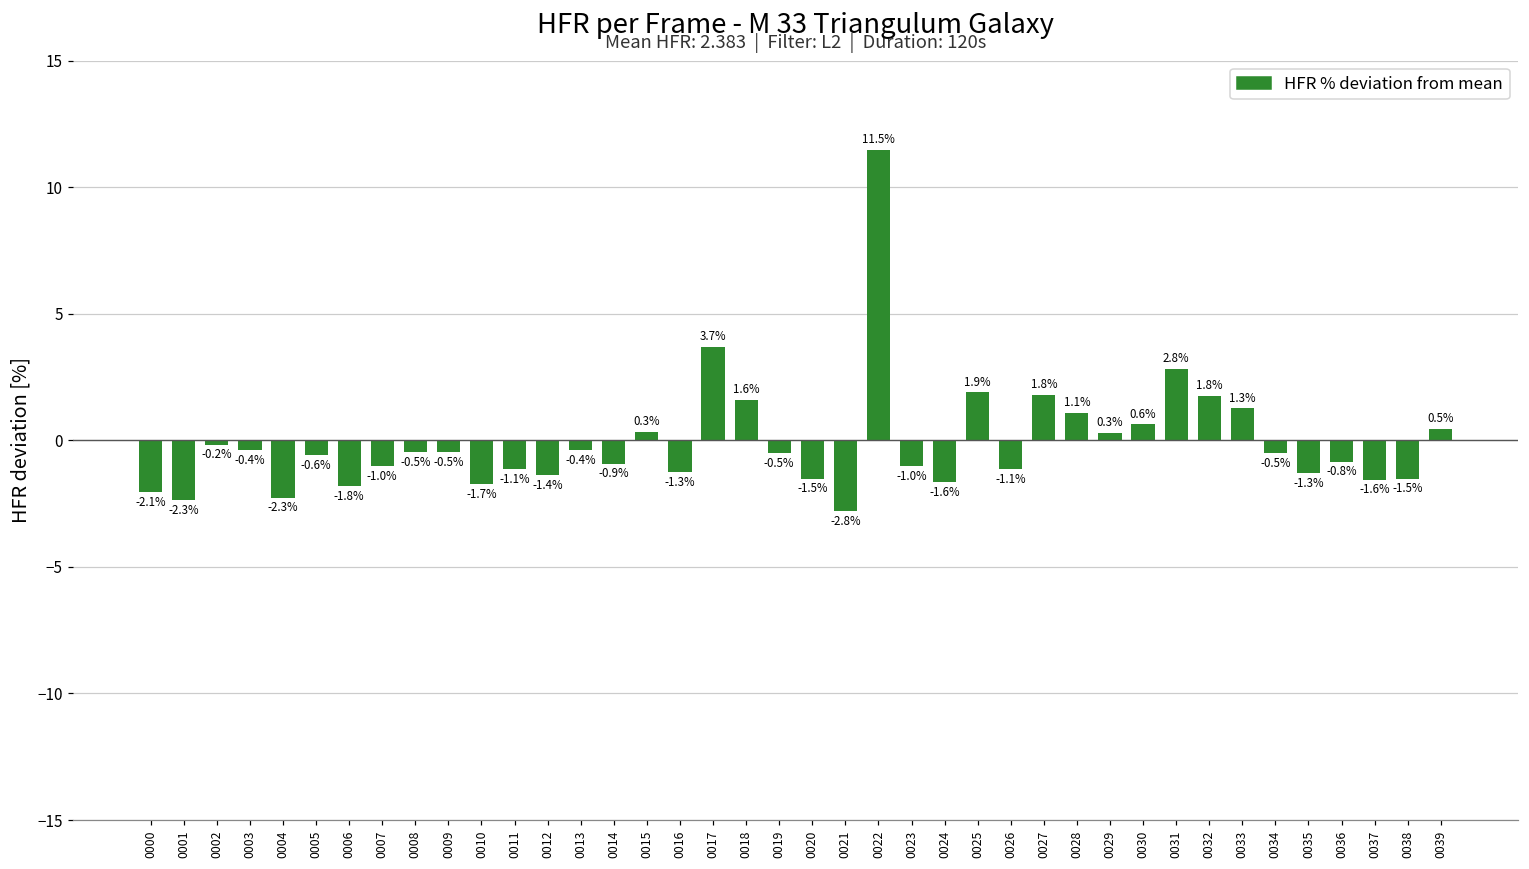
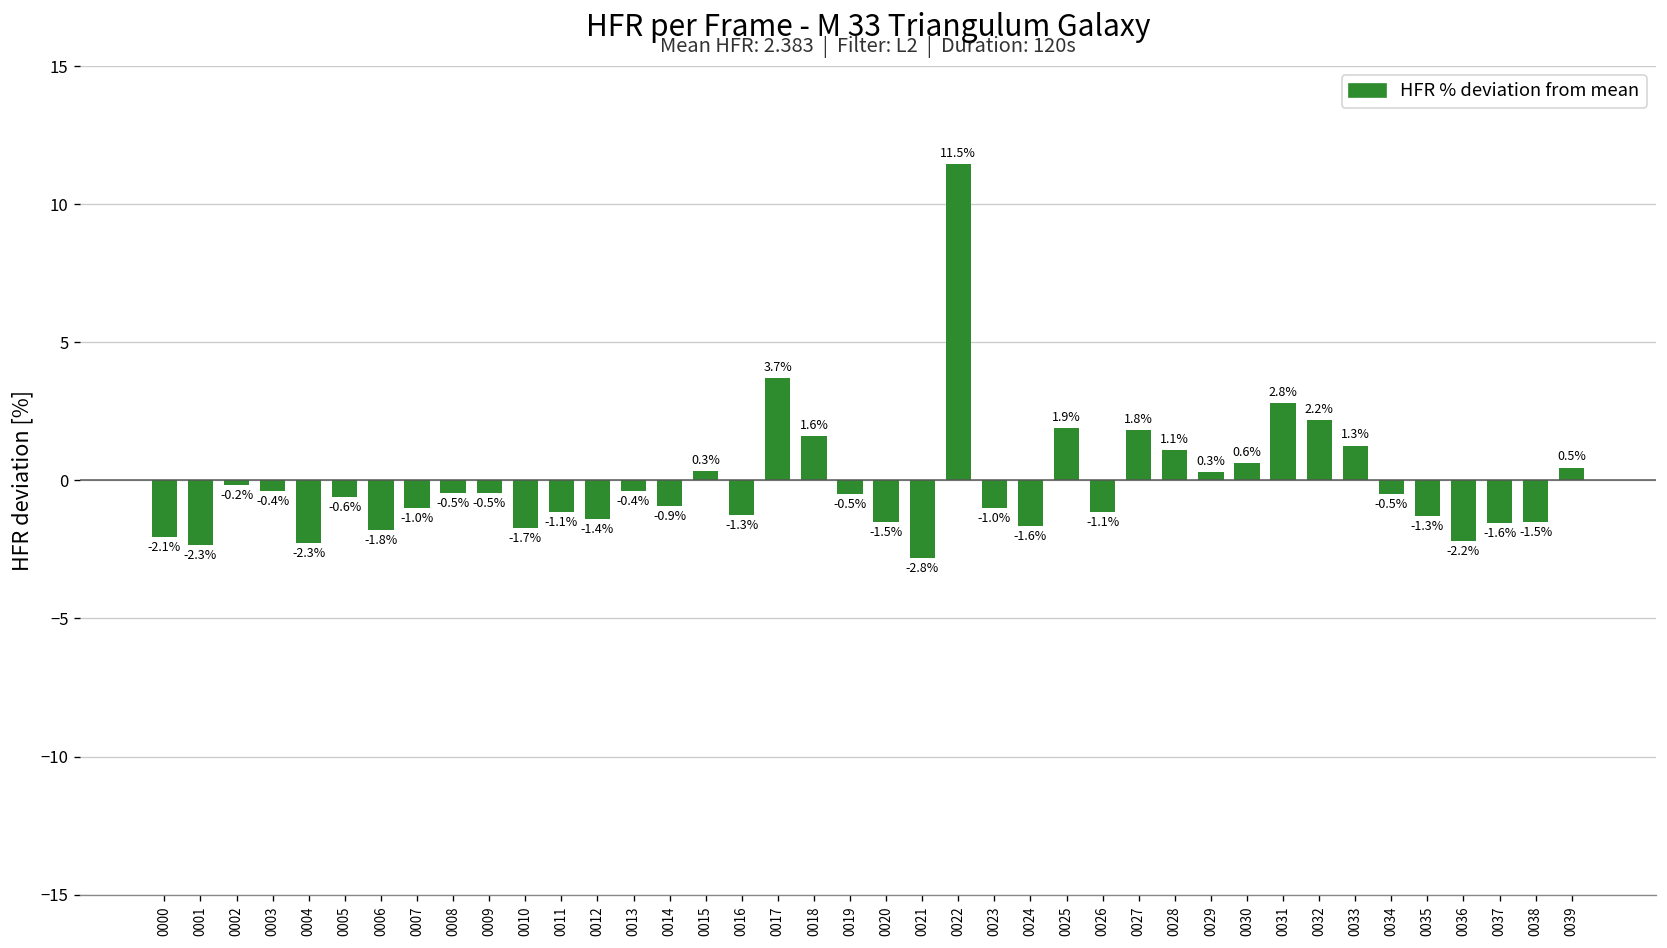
0032: 1.8% -> 2.2%
0036: -0.8% -> -2.2%
